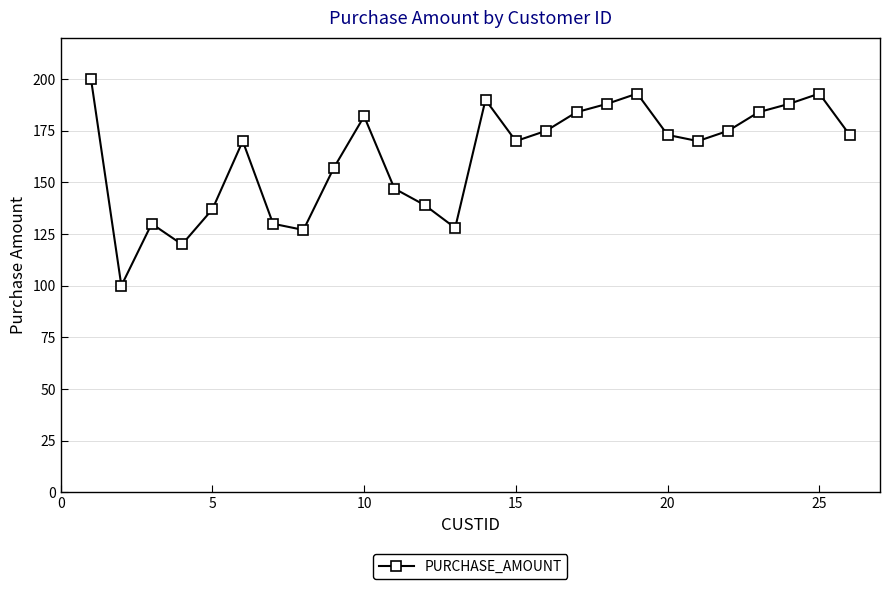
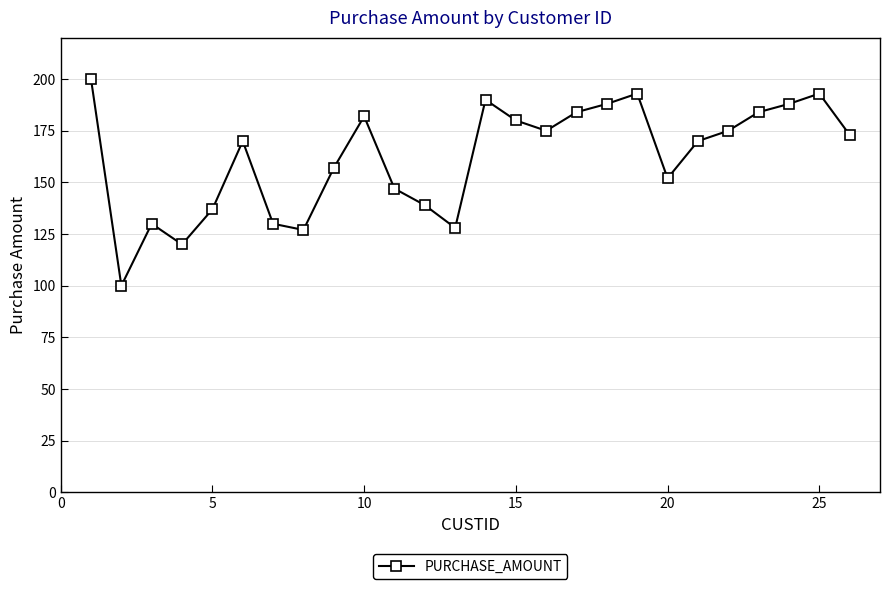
15: 170 -> 180
20: 173 -> 152
